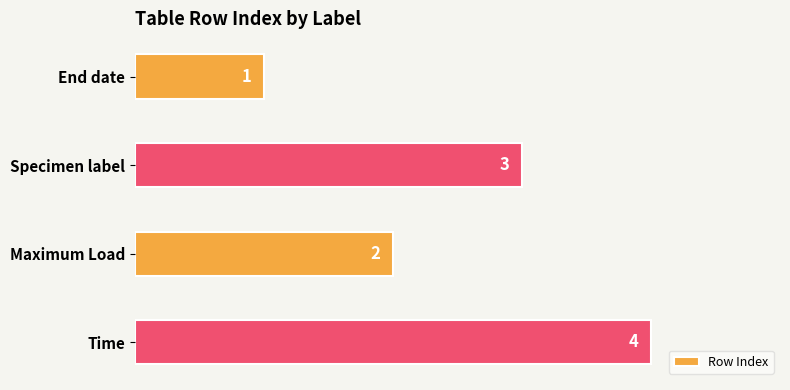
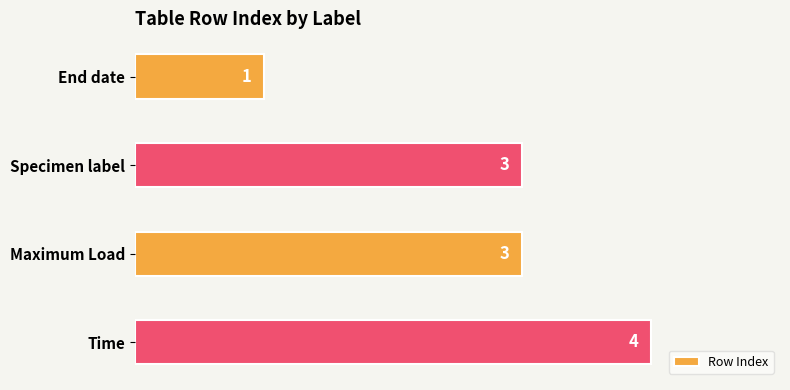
Maximum Load: 2 -> 3
